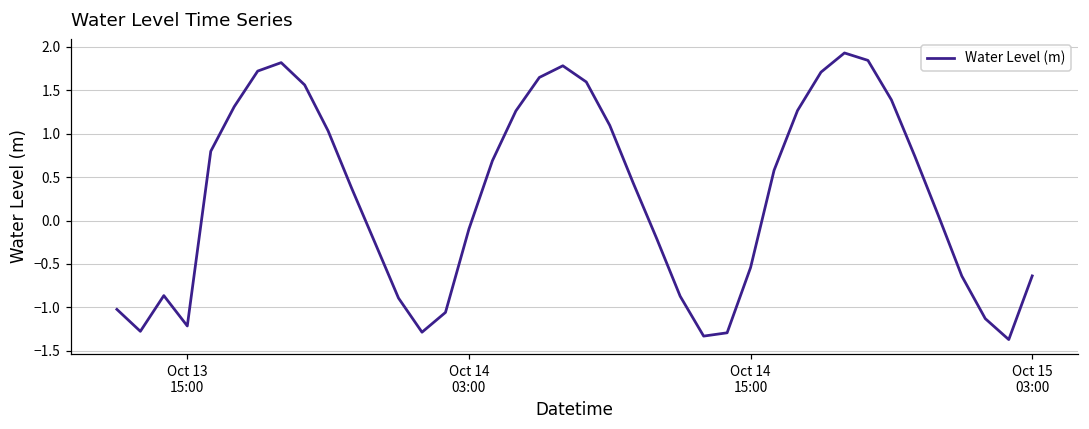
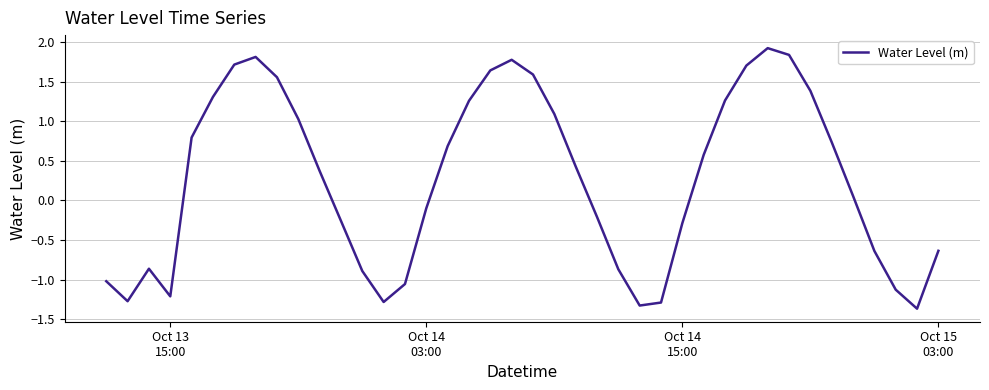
Oct 14 15:00: -0.5 -> -0.3
